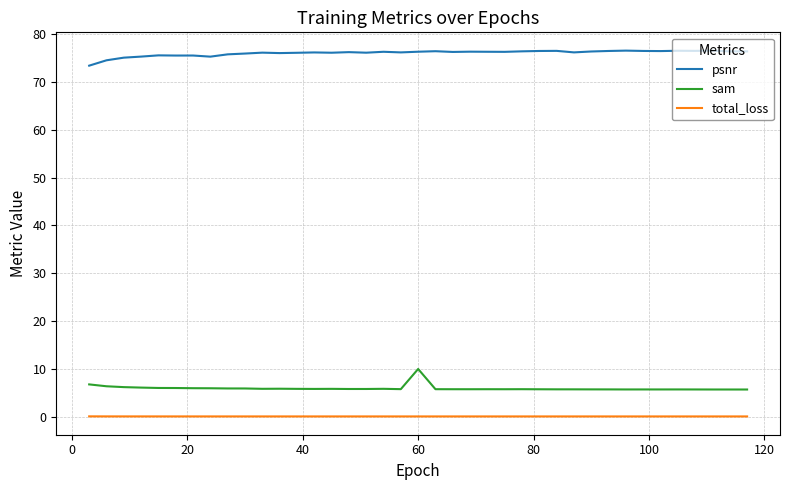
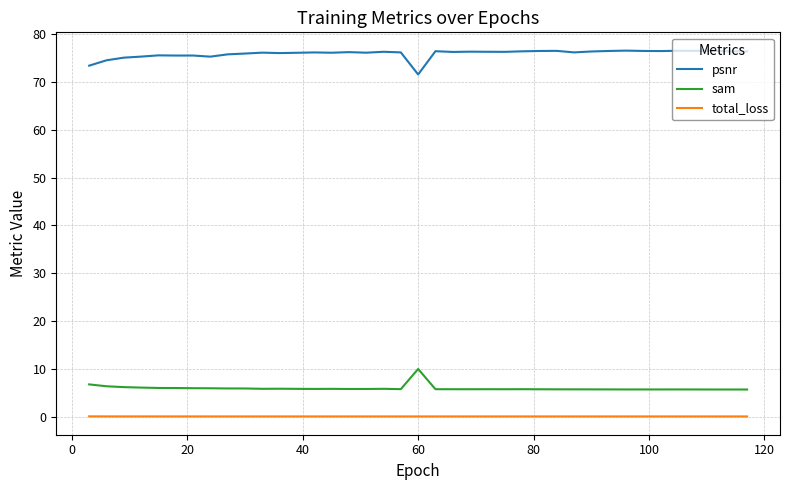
psnr, 60: 76 -> 72
